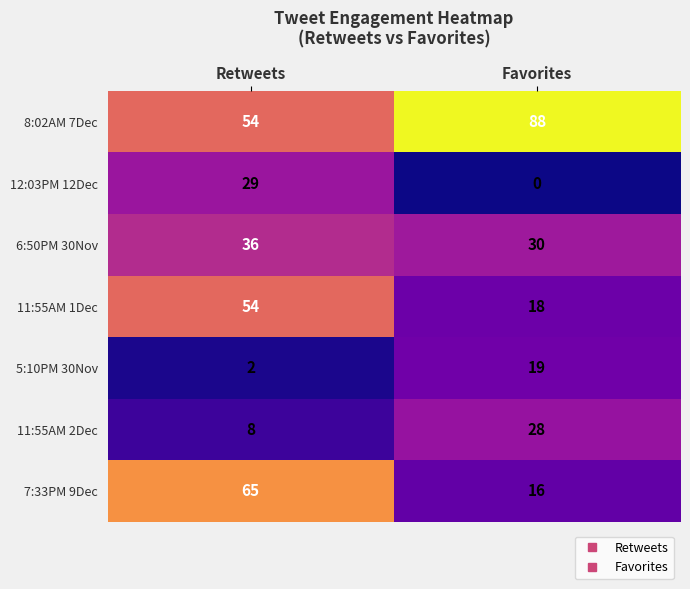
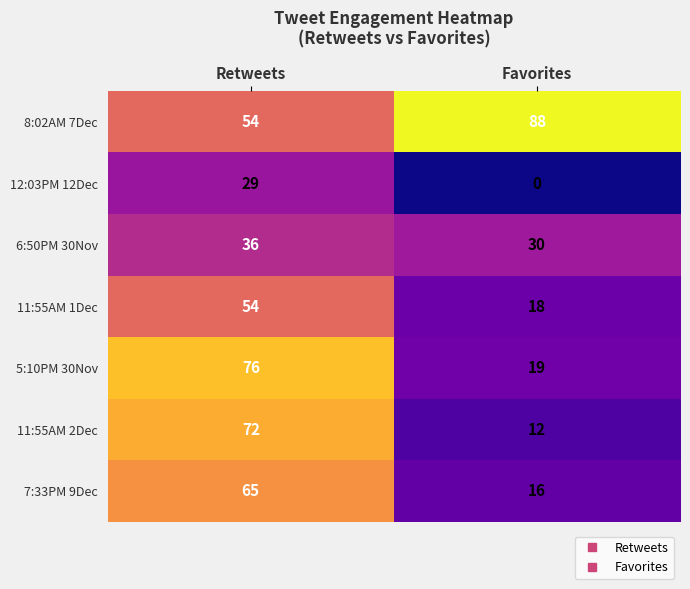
5:10PM 30Nov, Retweets: 2 -> 76
11:55AM 2Dec, Retweets: 8 -> 72
11:55AM 2Dec, Favorites: 28 -> 12
